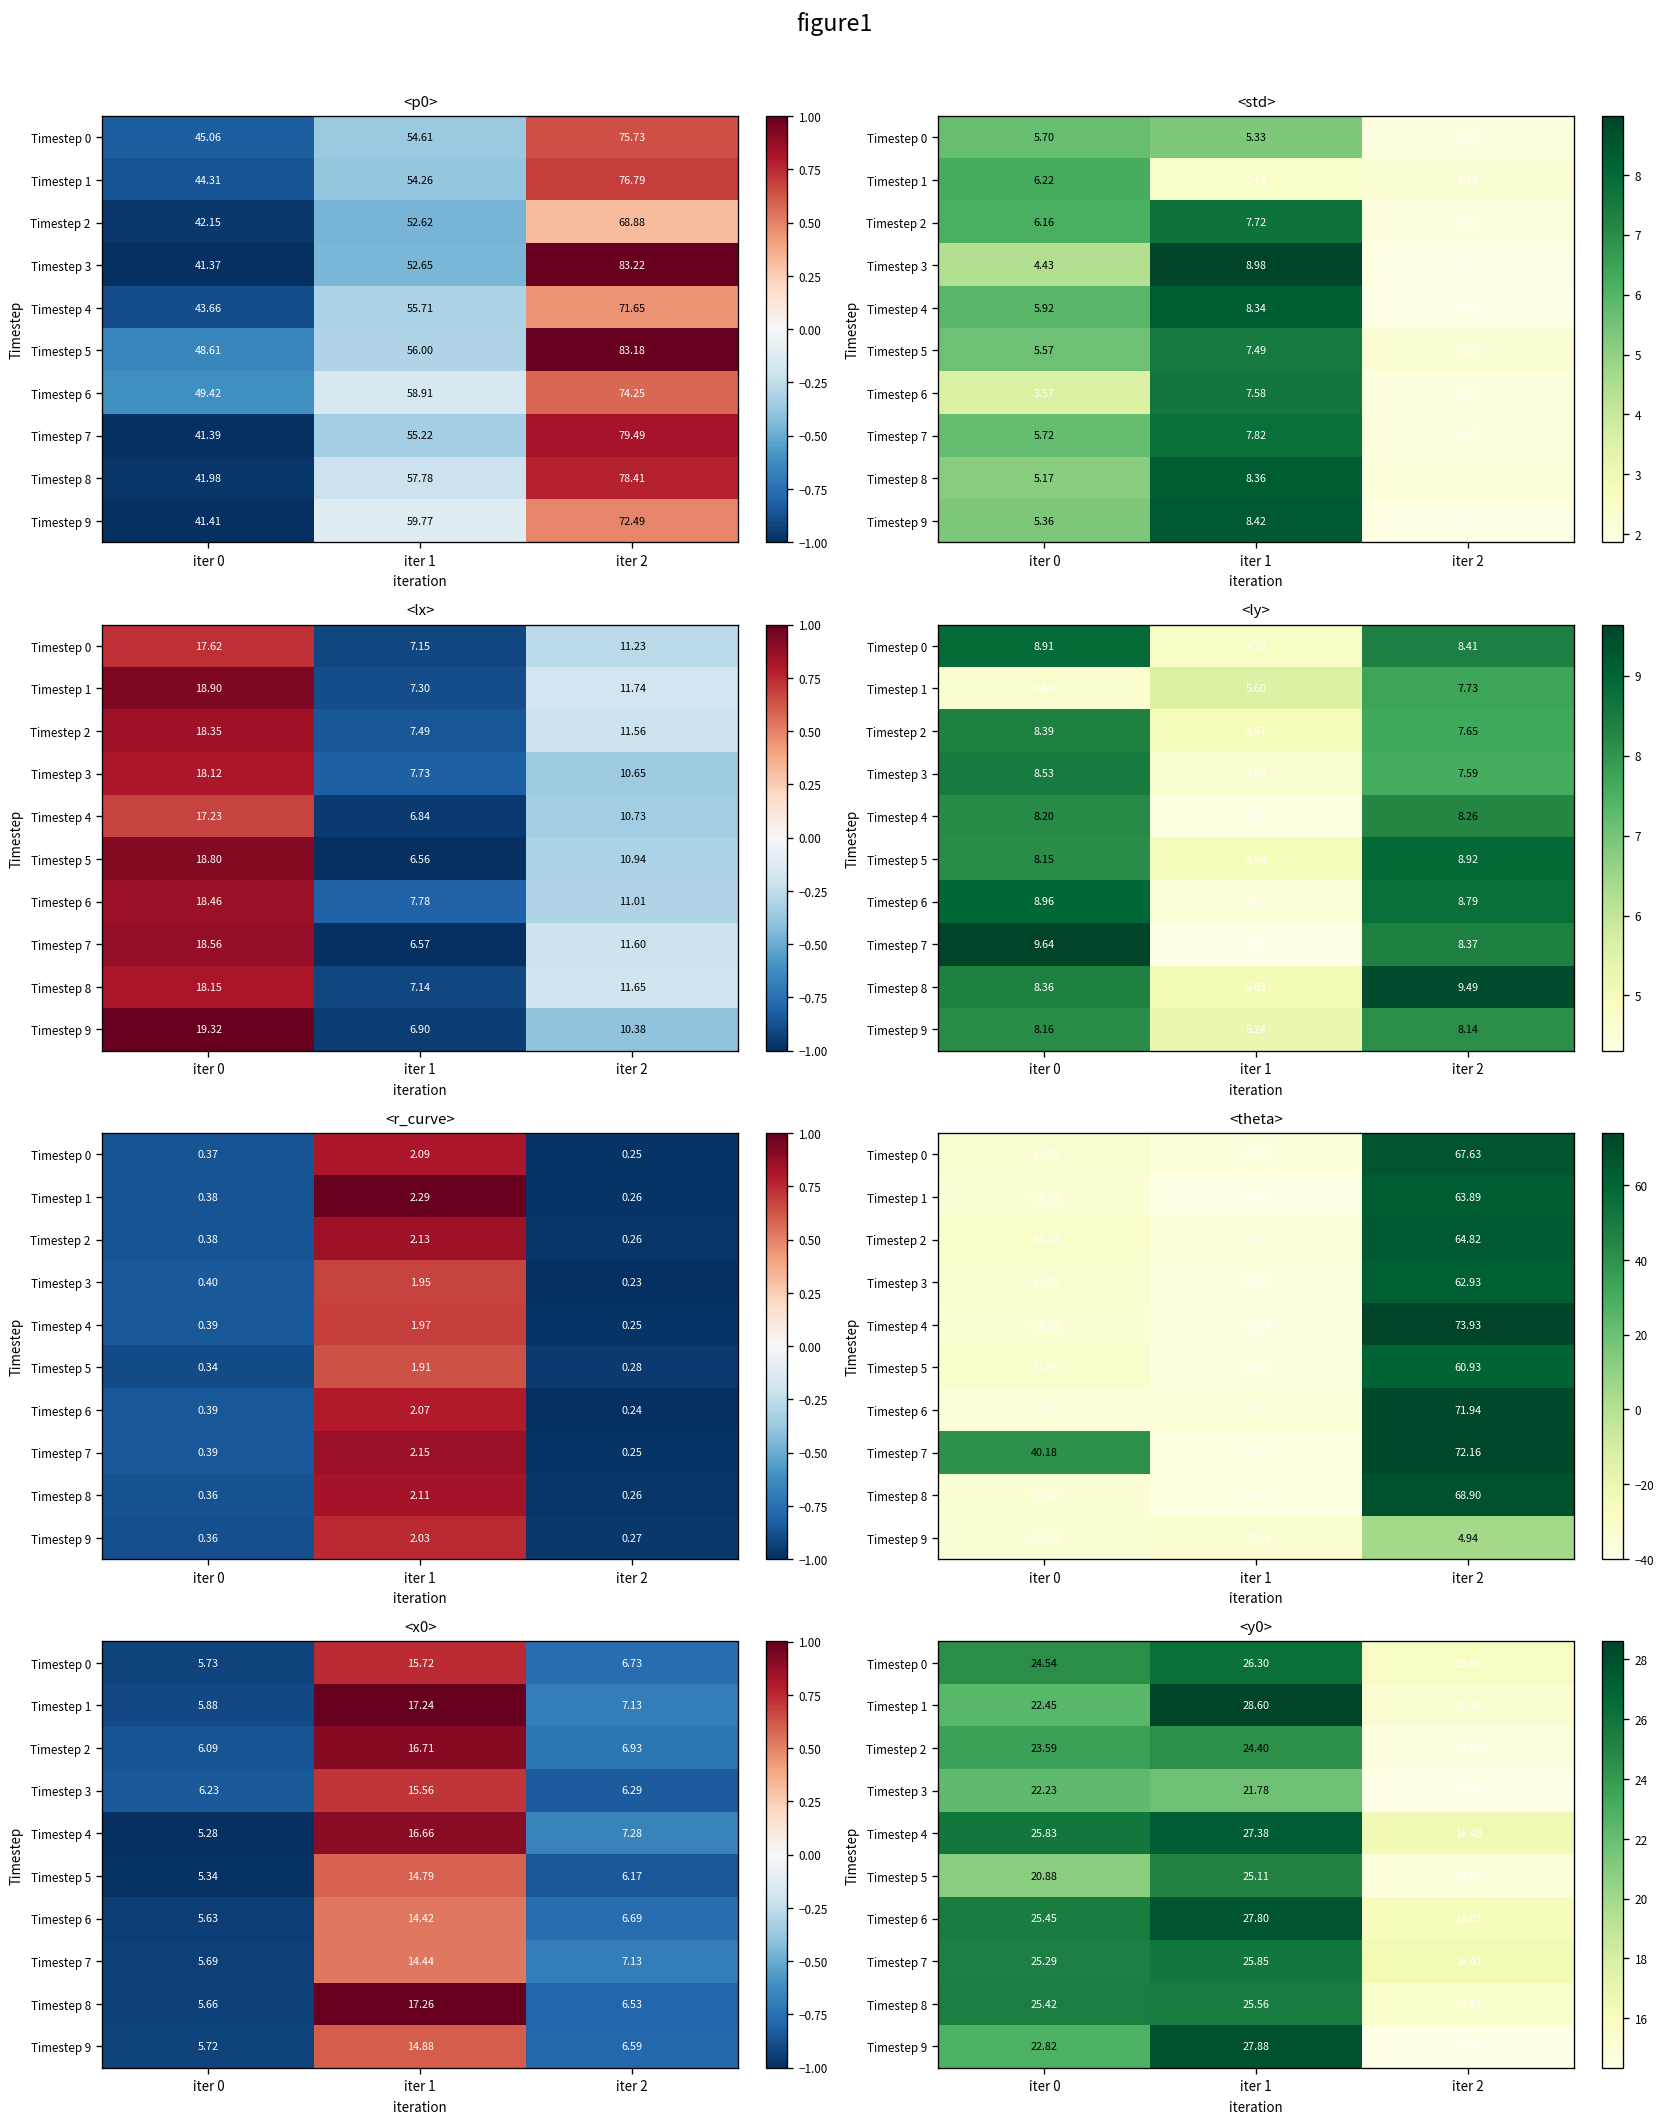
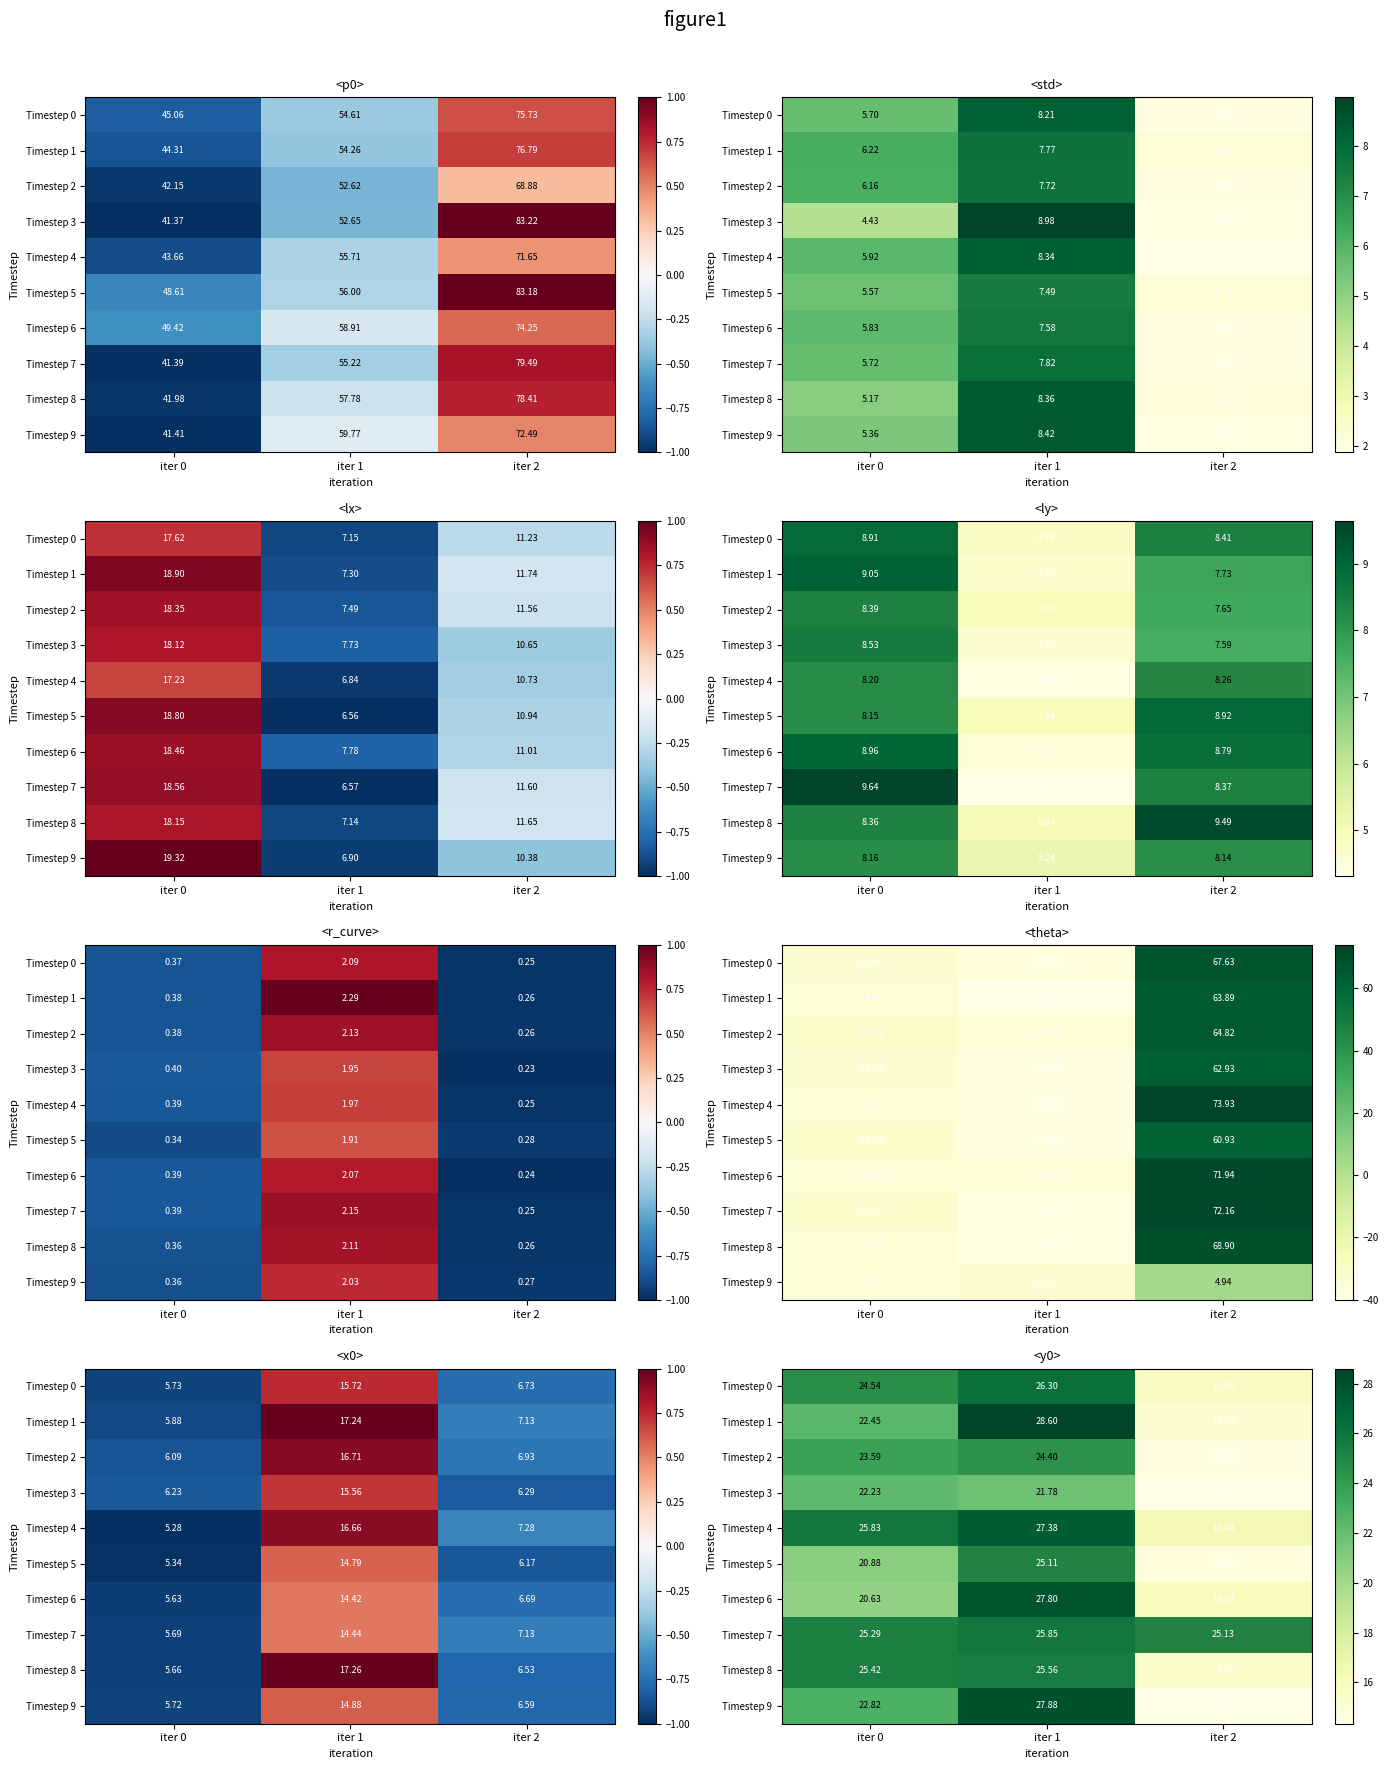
<std>, Timestep 0, iter 1: 5.33 -> 8.21
<std>, Timestep 1, iter 1: 2.43 -> 7.77
<std>, Timestep 6, iter 0: 3.57 -> 5.83
<ly>, Timestep 1, iter 0: 4.66 -> 9.05
<ly>, Timestep 1, iter 1: 5.60 -> 4.70
<theta>, Timestep 7, iter 0: 40.18 -> -31.75
<y0>, Timestep 6, iter 0: 25.45 -> 20.63
<y0>, Timestep 7, iter 2: 16.41 -> 25.13
